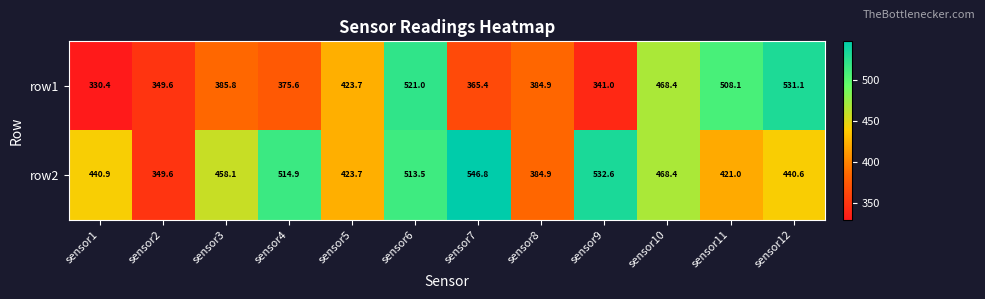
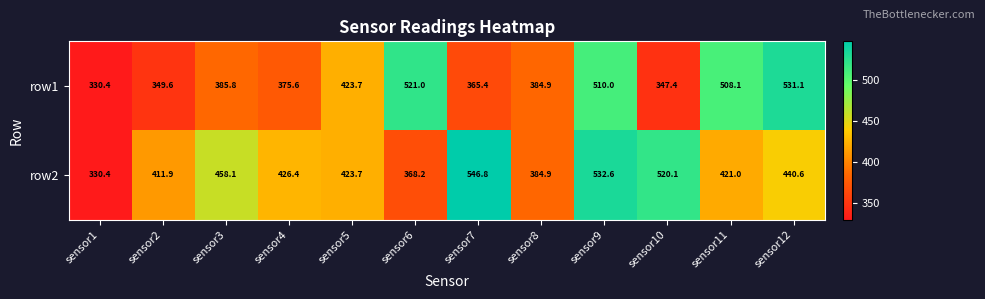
row1, sensor9: 341.0 -> 510.0
row1, sensor10: 468.4 -> 347.4
row2, sensor1: 440.9 -> 330.4
row2, sensor2: 349.6 -> 411.9
row2, sensor4: 514.9 -> 426.4
row2, sensor6: 513.5 -> 368.2
row2, sensor10: 468.4 -> 520.1
